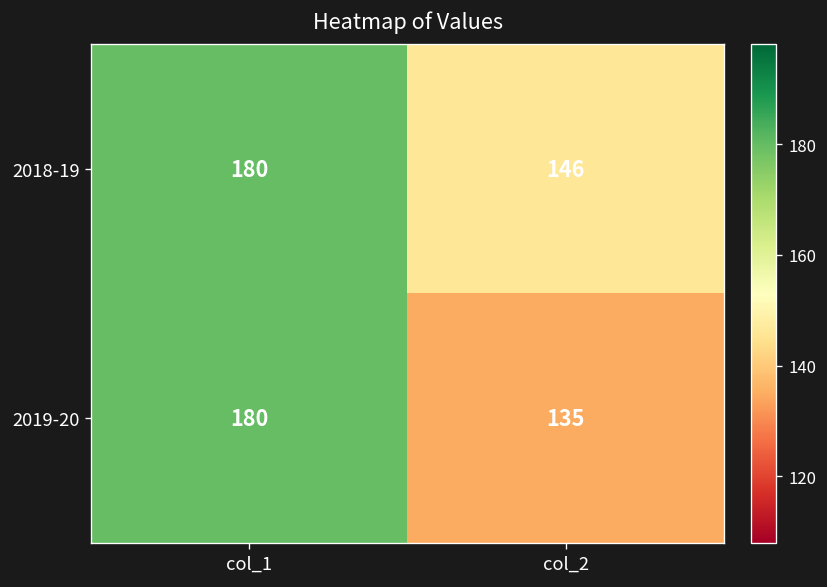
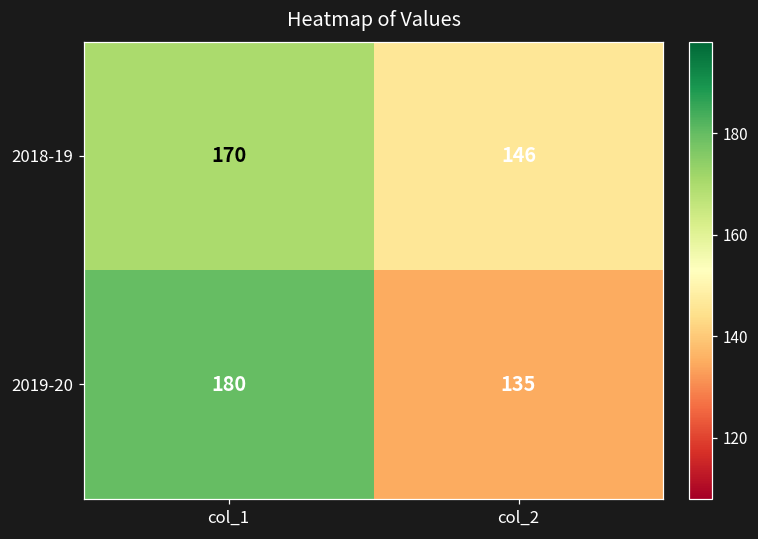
2018-19, col_1: 180 -> 170
